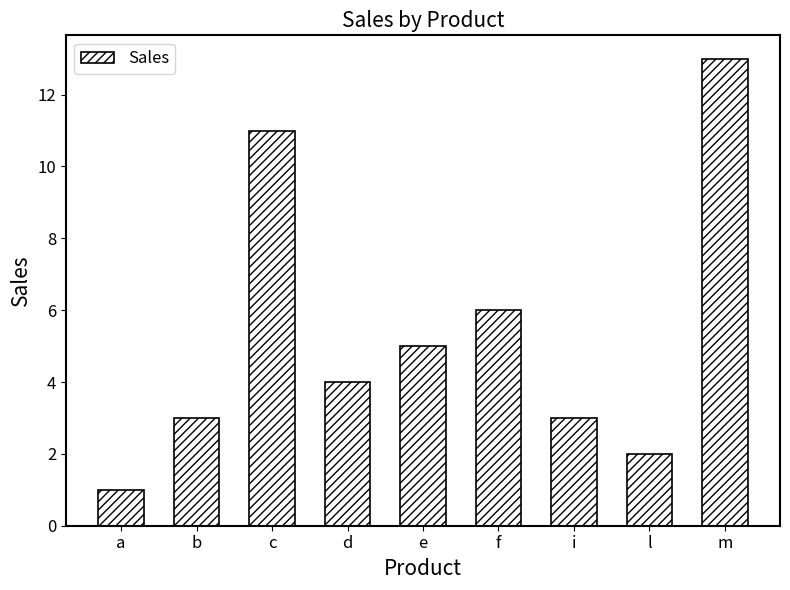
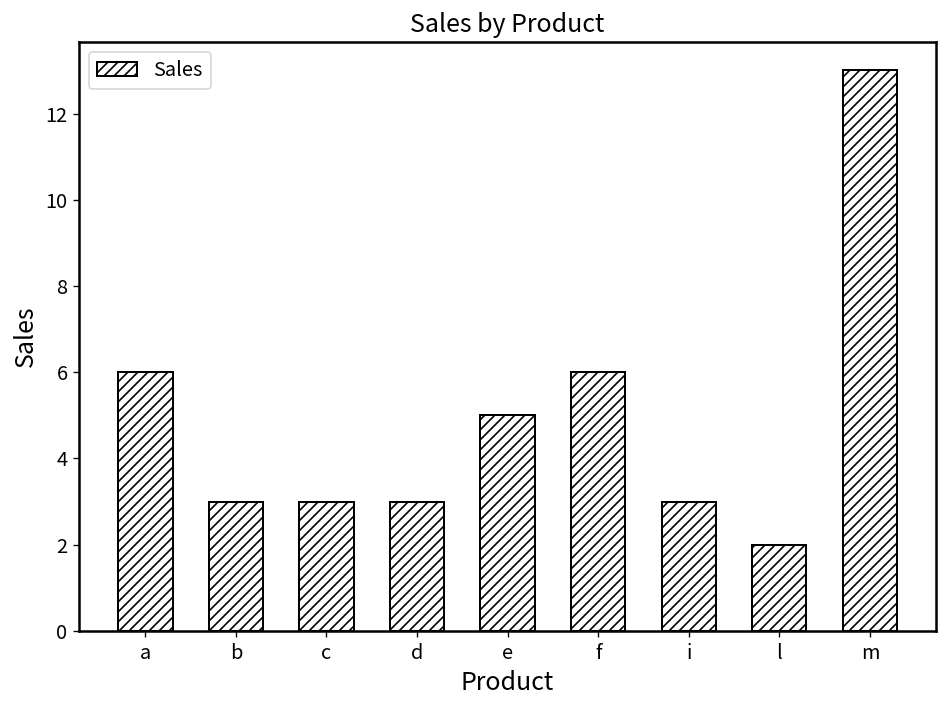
a: 1 -> 6
c: 11 -> 3
d: 4 -> 3
